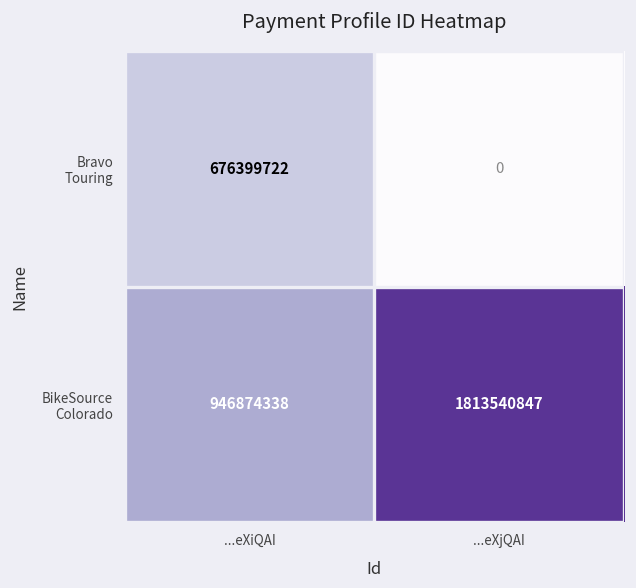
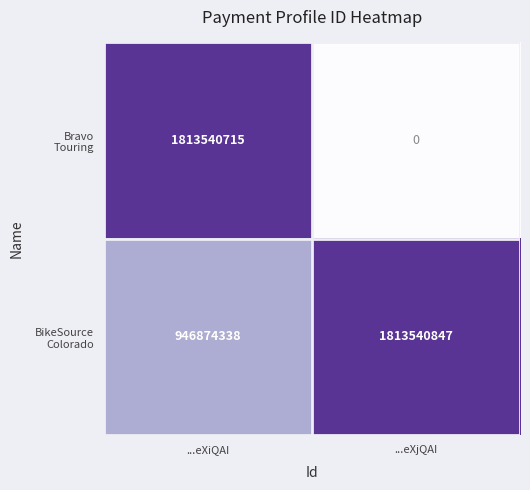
Bravo Touring, ...eXiQAI: 676399722 -> 1813540715
